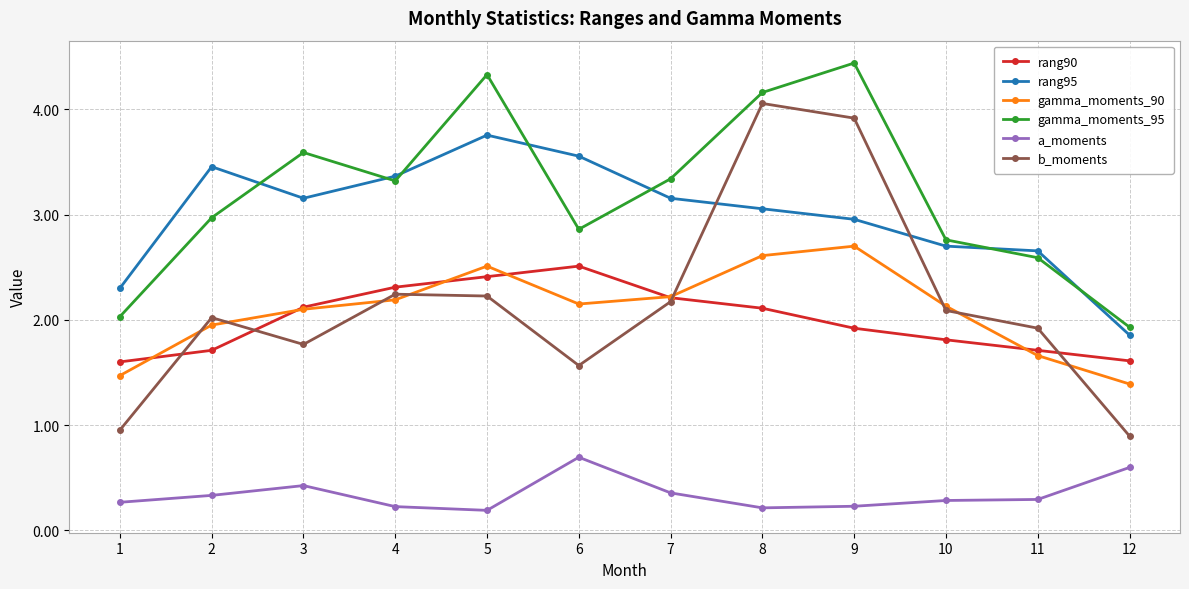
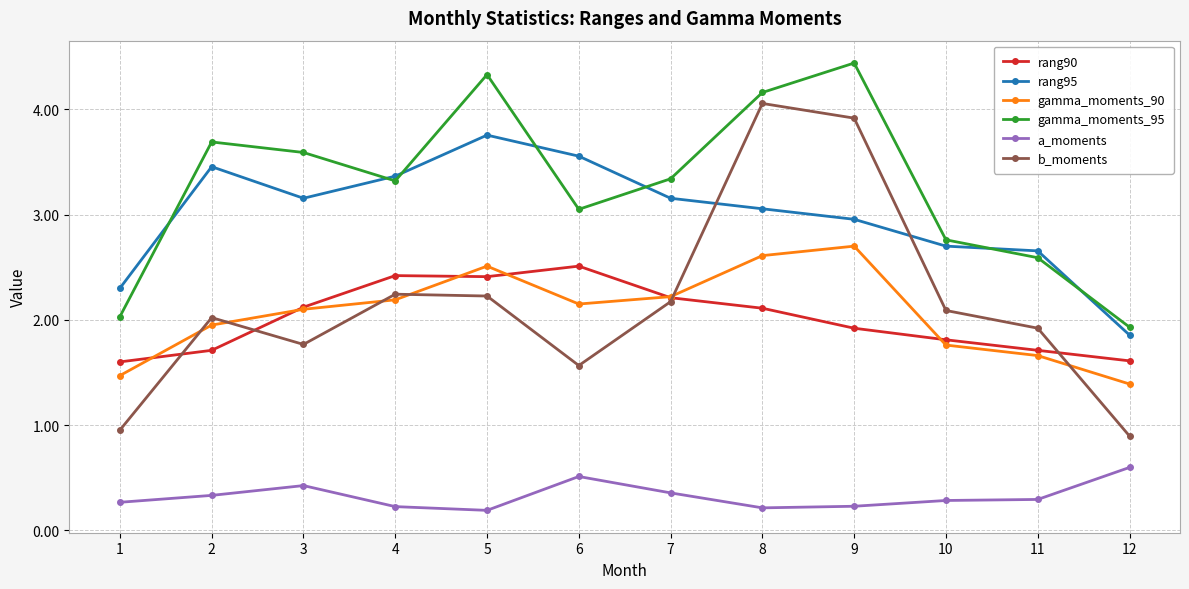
gamma_moments_95, 2: 2.97 -> 3.69
rang90, 4: 2.31 -> 2.42
gamma_moments_95, 6: 2.86 -> 3.05
a_moments, 6: 0.69 -> 0.51
gamma_moments_90, 10: 2.13 -> 1.76
